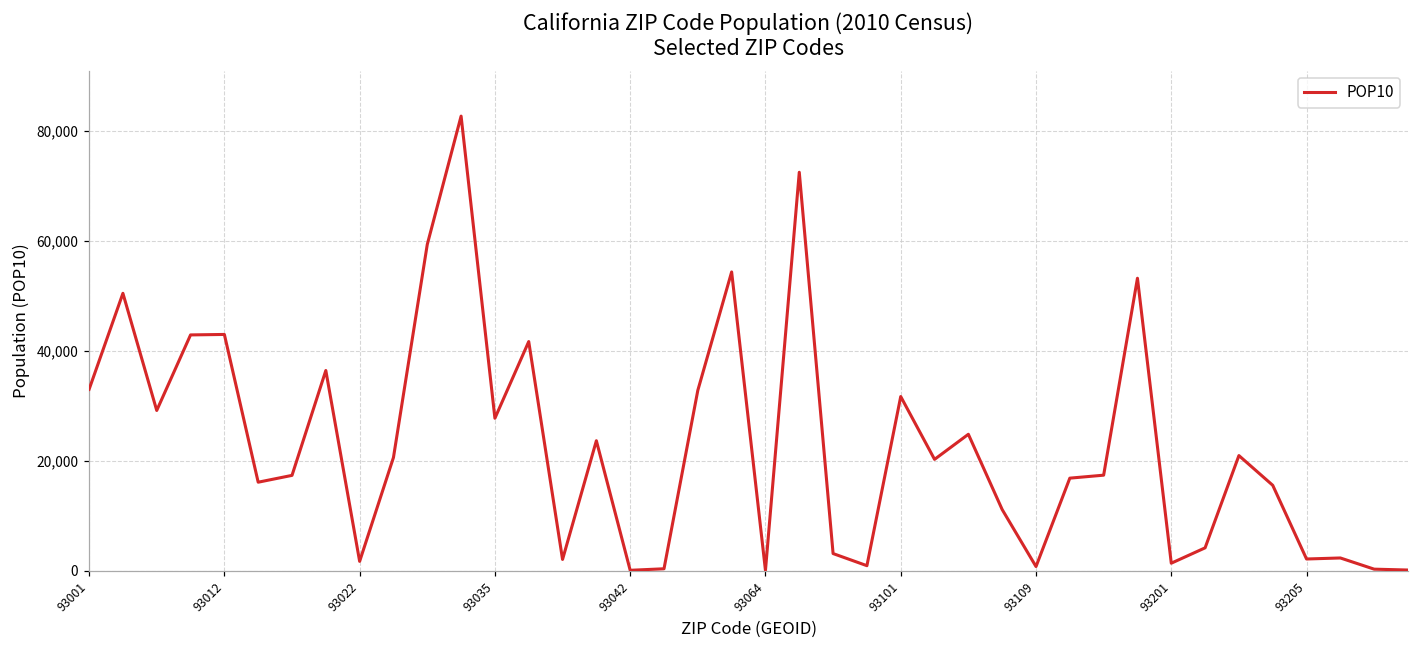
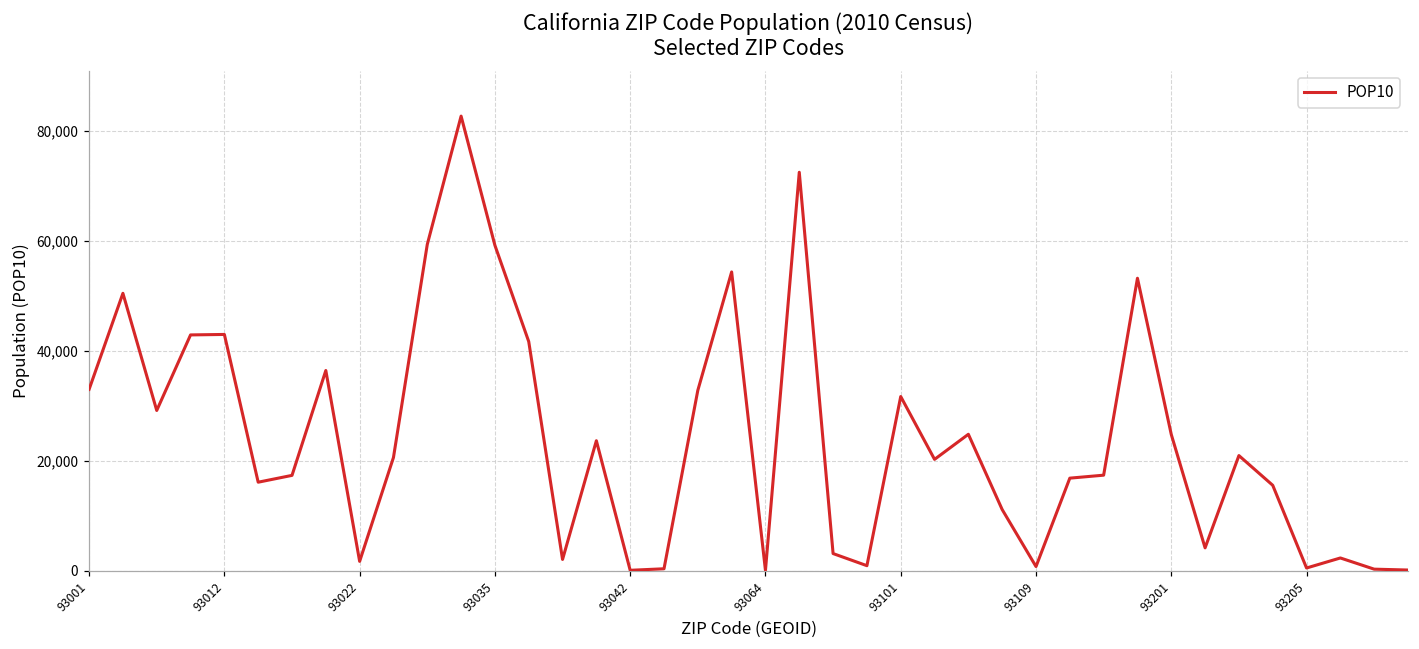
93035: 28,000 -> 59,000
93201: 1,000 -> 25,000
93205: 2,000 -> 0
